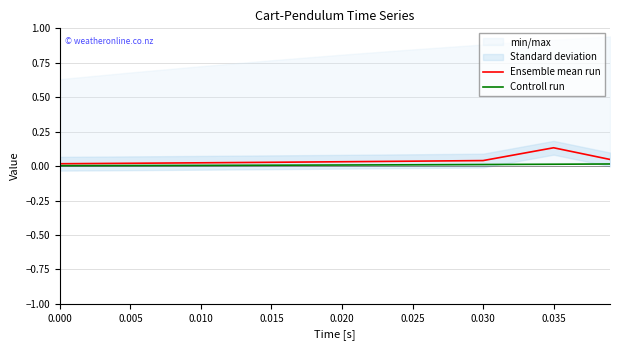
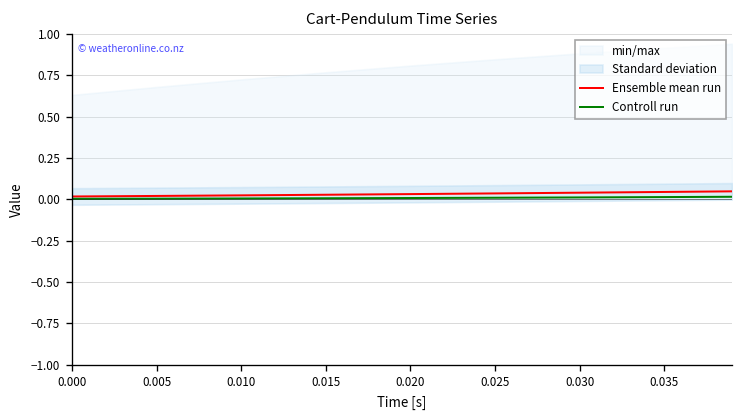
Ensemble mean run, 0.035: 0.13 -> 0.04
